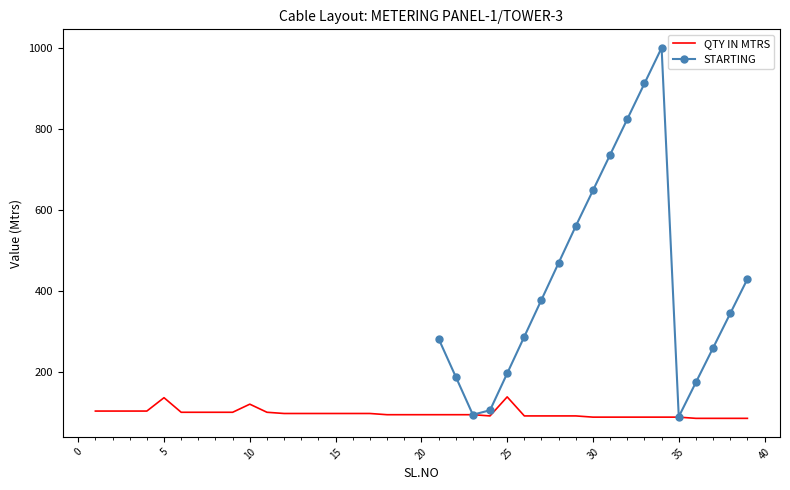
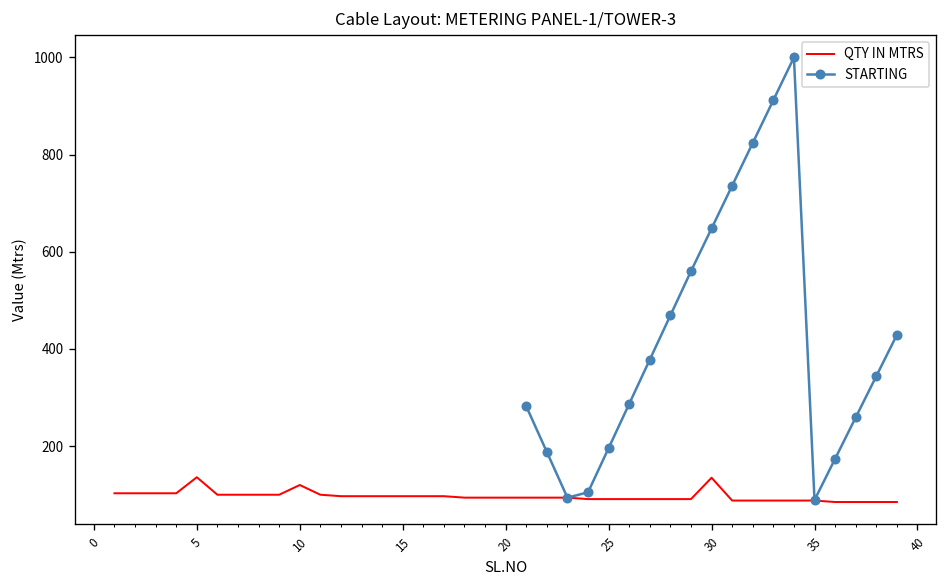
QTY IN MTRS, 25: 140 -> 90
QTY IN MTRS, 30: 90 -> 140
